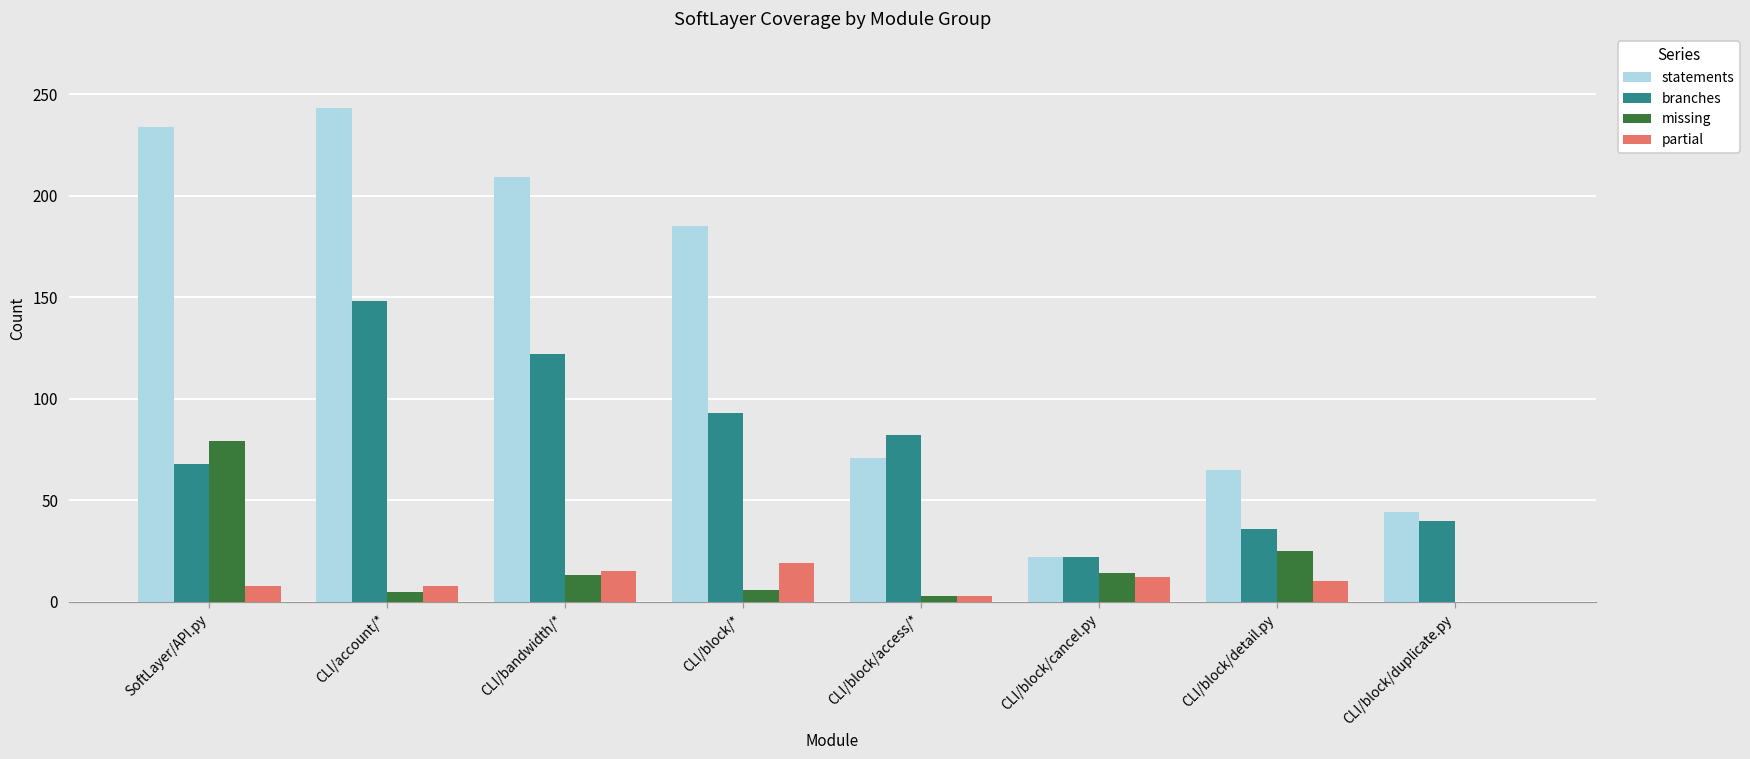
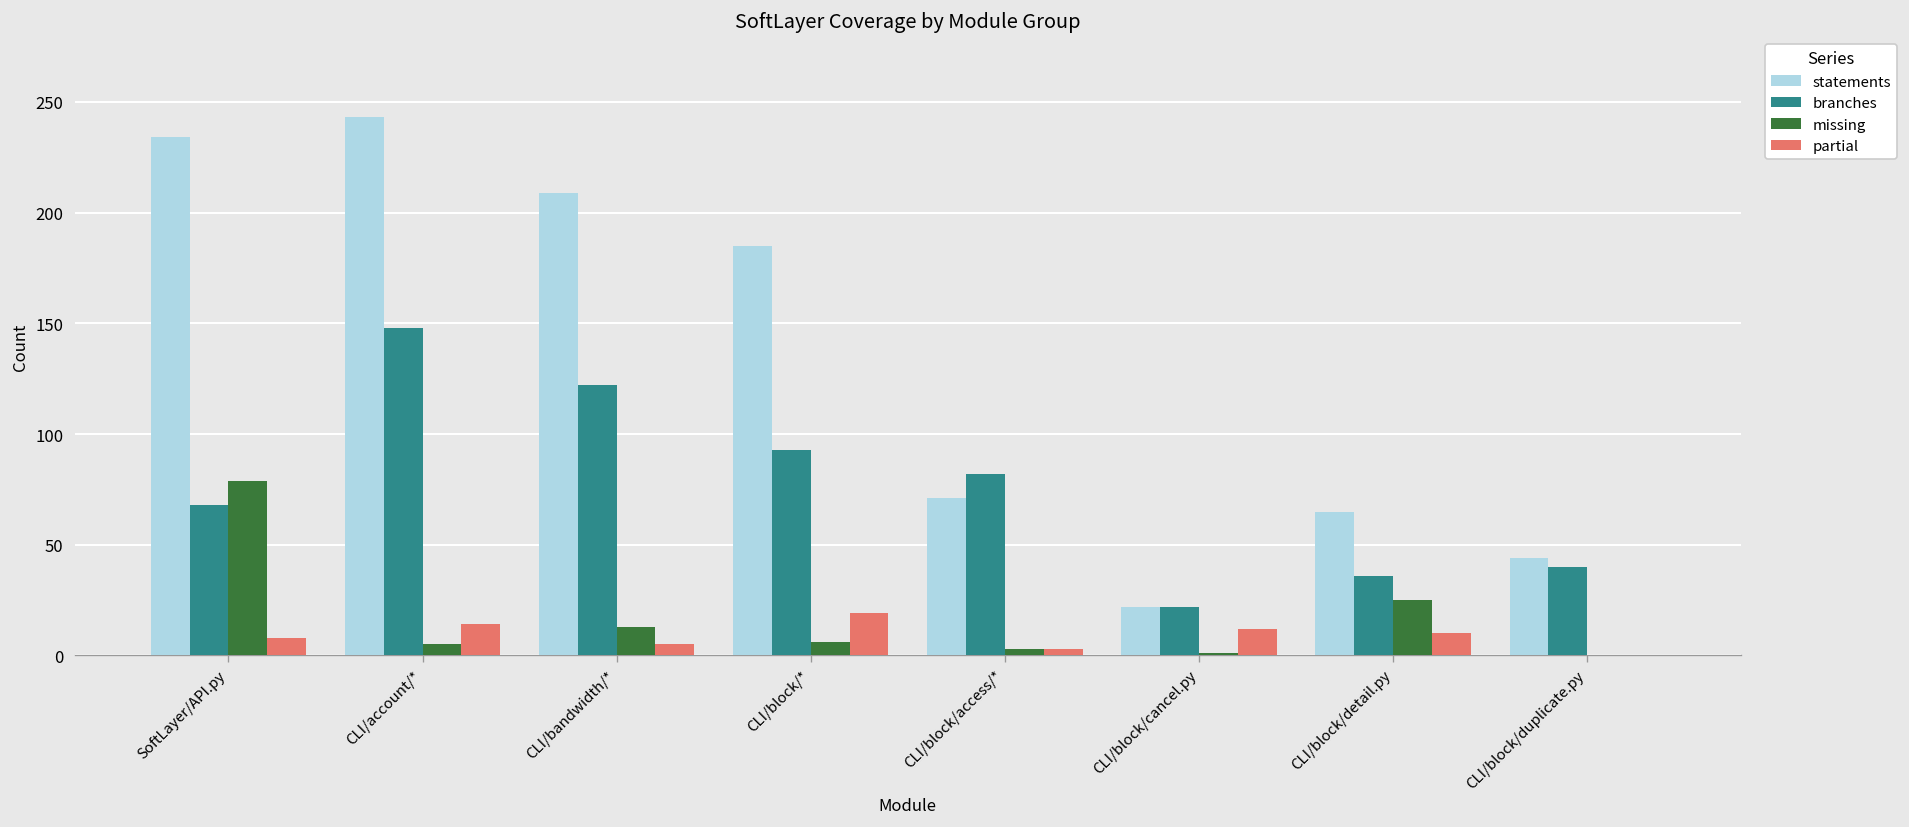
partial, CLI/account/*: 8 -> 14
partial, CLI/bandwidth/*: 15 -> 5
missing, CLI/block/cancel.py: 14 -> 1
